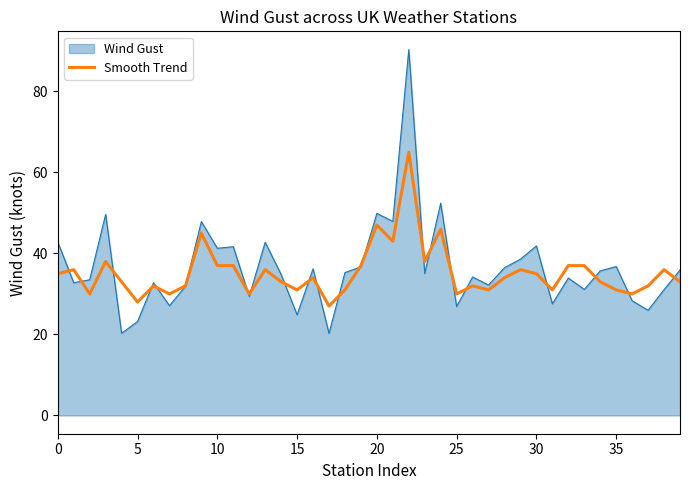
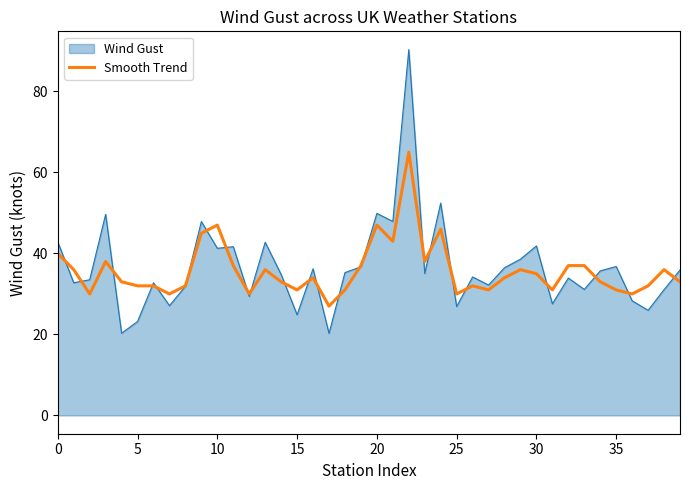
Smooth Trend, 0: 35 -> 40
Smooth Trend, 5: 28 -> 32
Smooth Trend, 10: 37 -> 47
